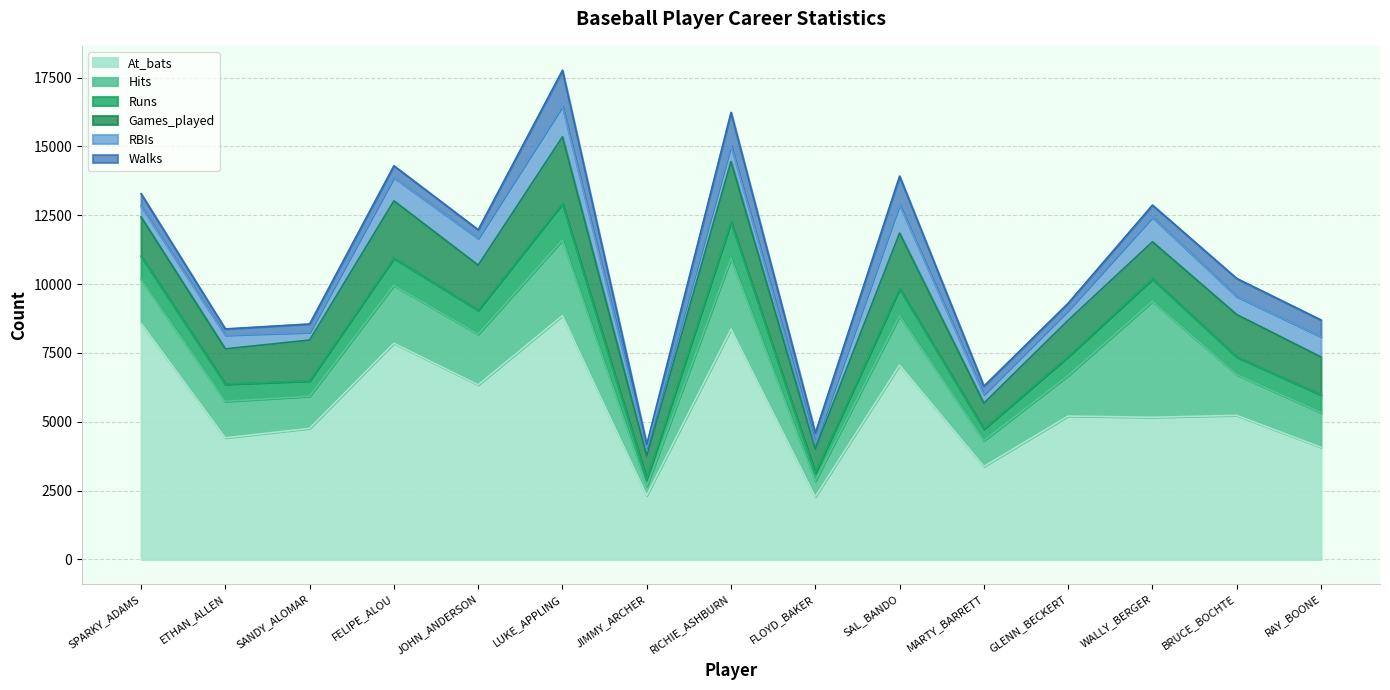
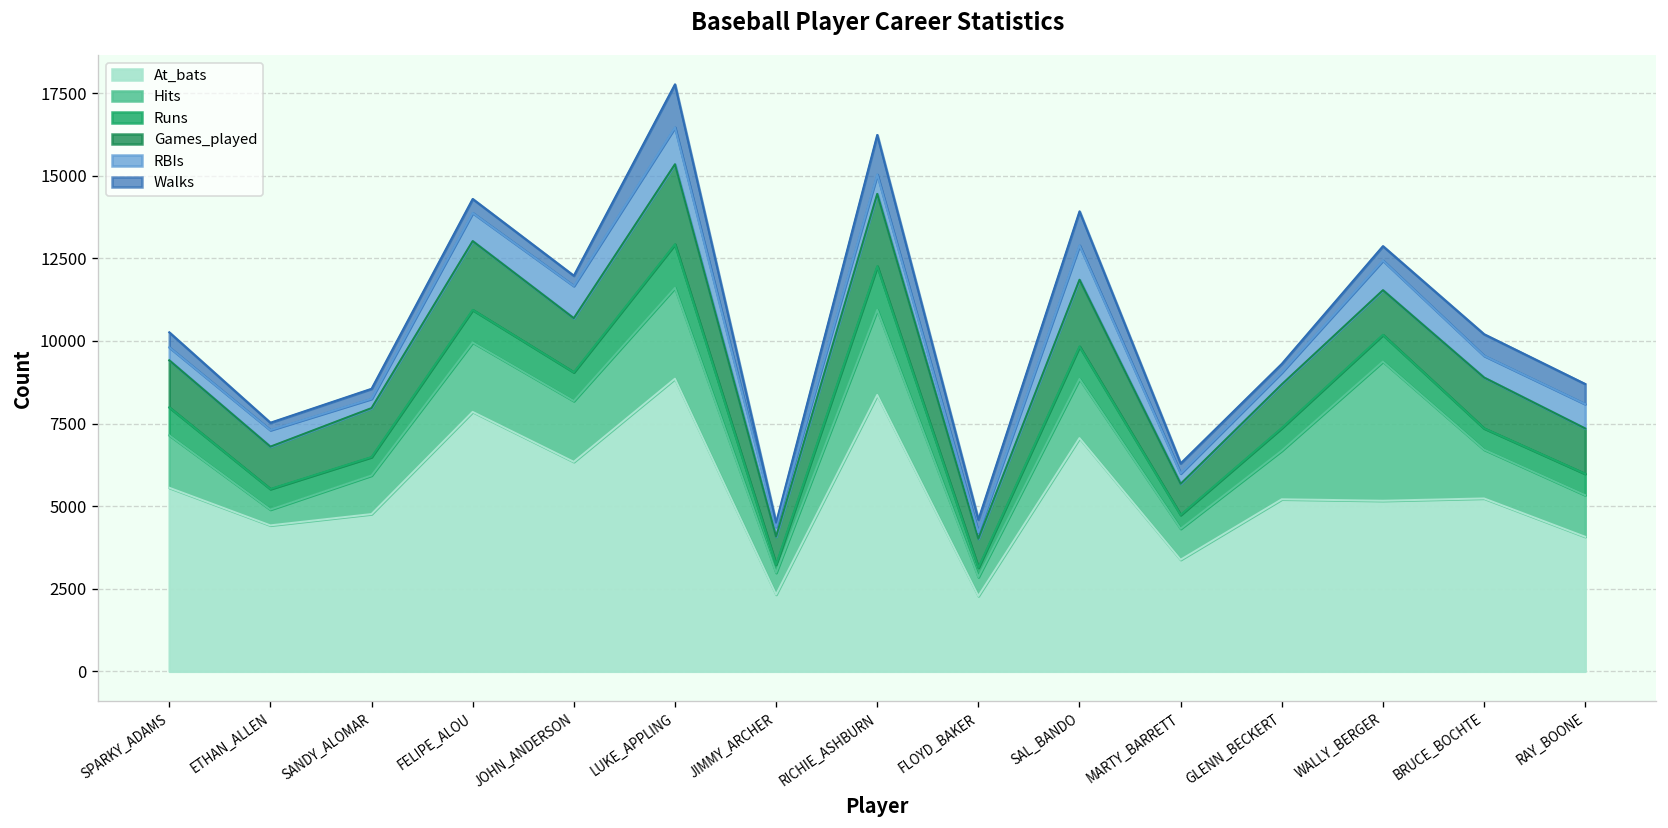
At_bats, SPARKY_ADAMS: 8600 -> 5600
Hits, ETHAN_ALLEN: 1300 -> 500
Hits, JIMMY_ARCHER: 300 -> 700
